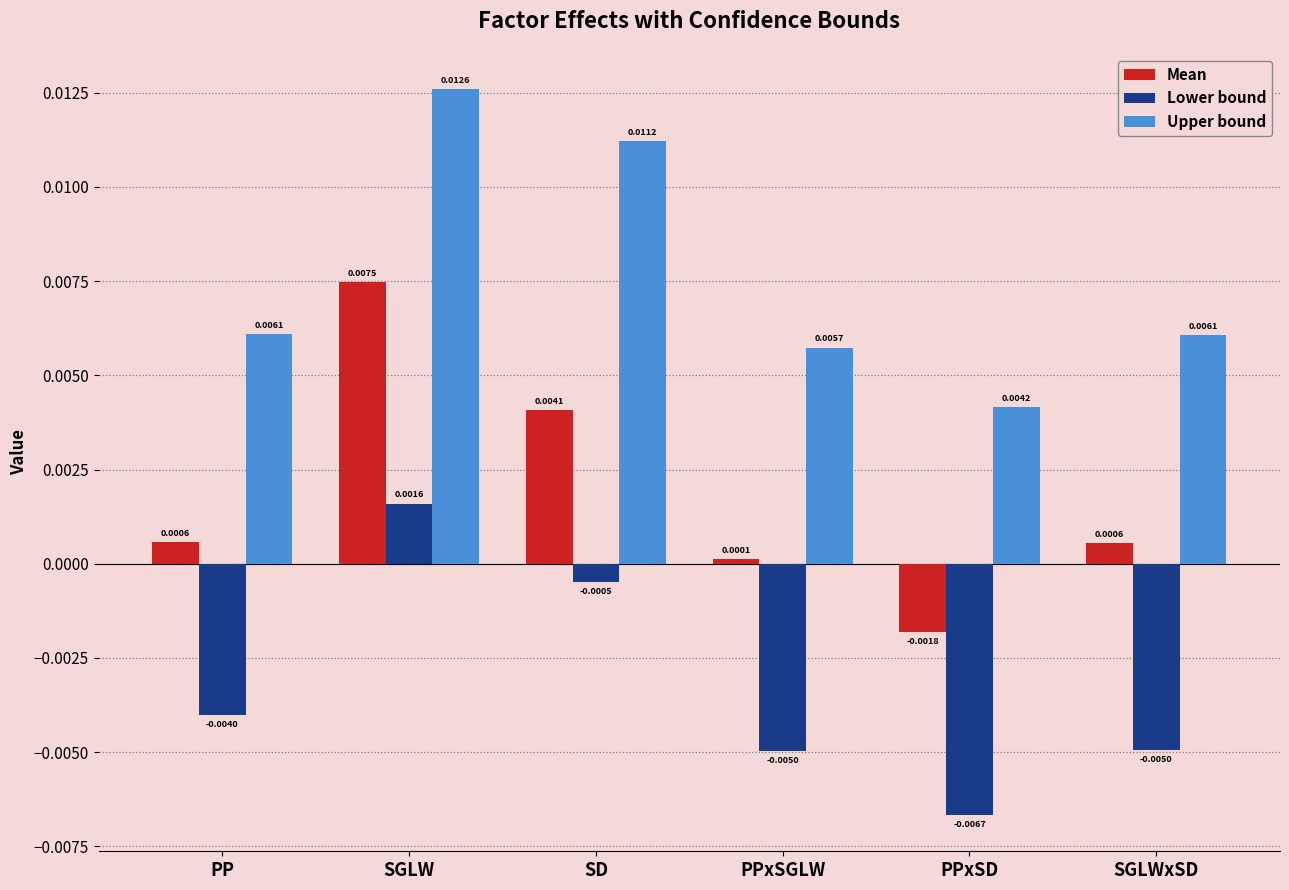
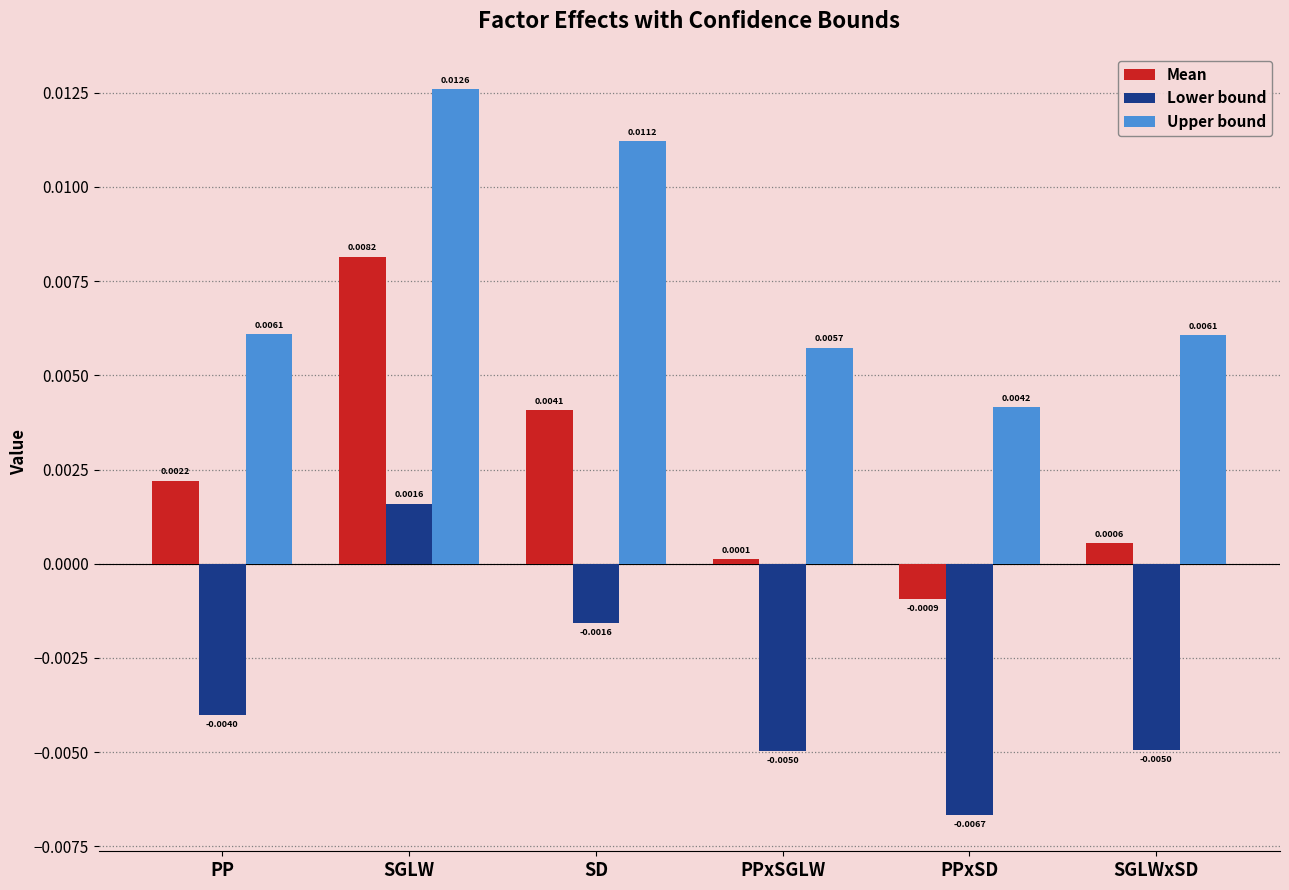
Mean, PP: 0.0006 -> 0.0022
Mean, SGLW: 0.0075 -> 0.0082
Lower bound, SD: -0.0005 -> -0.0016
Mean, PPxSD: -0.0018 -> -0.0009
